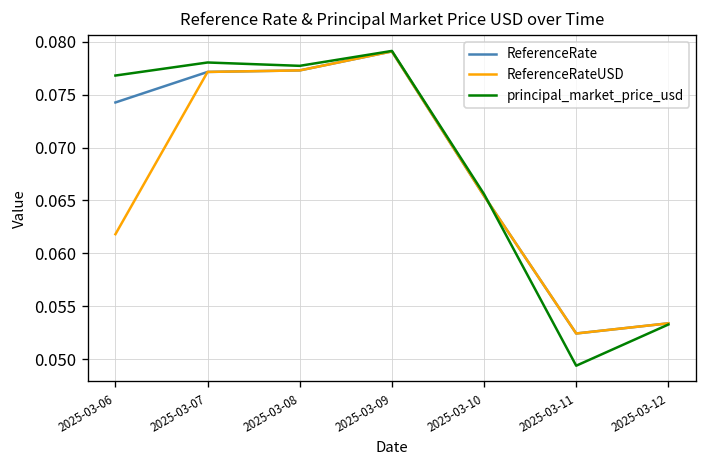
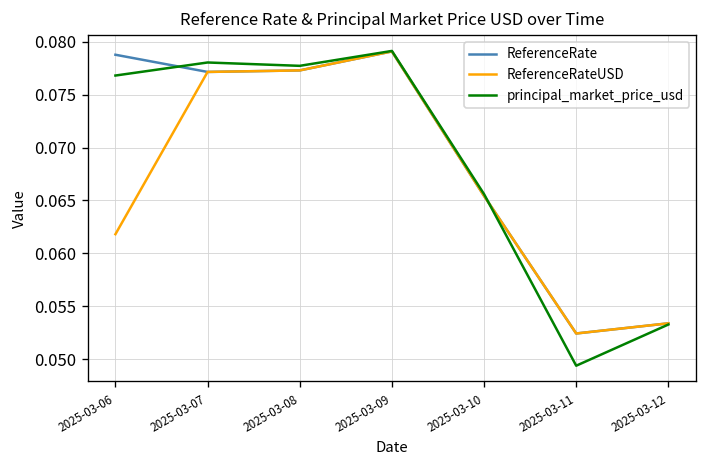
ReferenceRate, 2025-03-06: 0.074 -> 0.079
